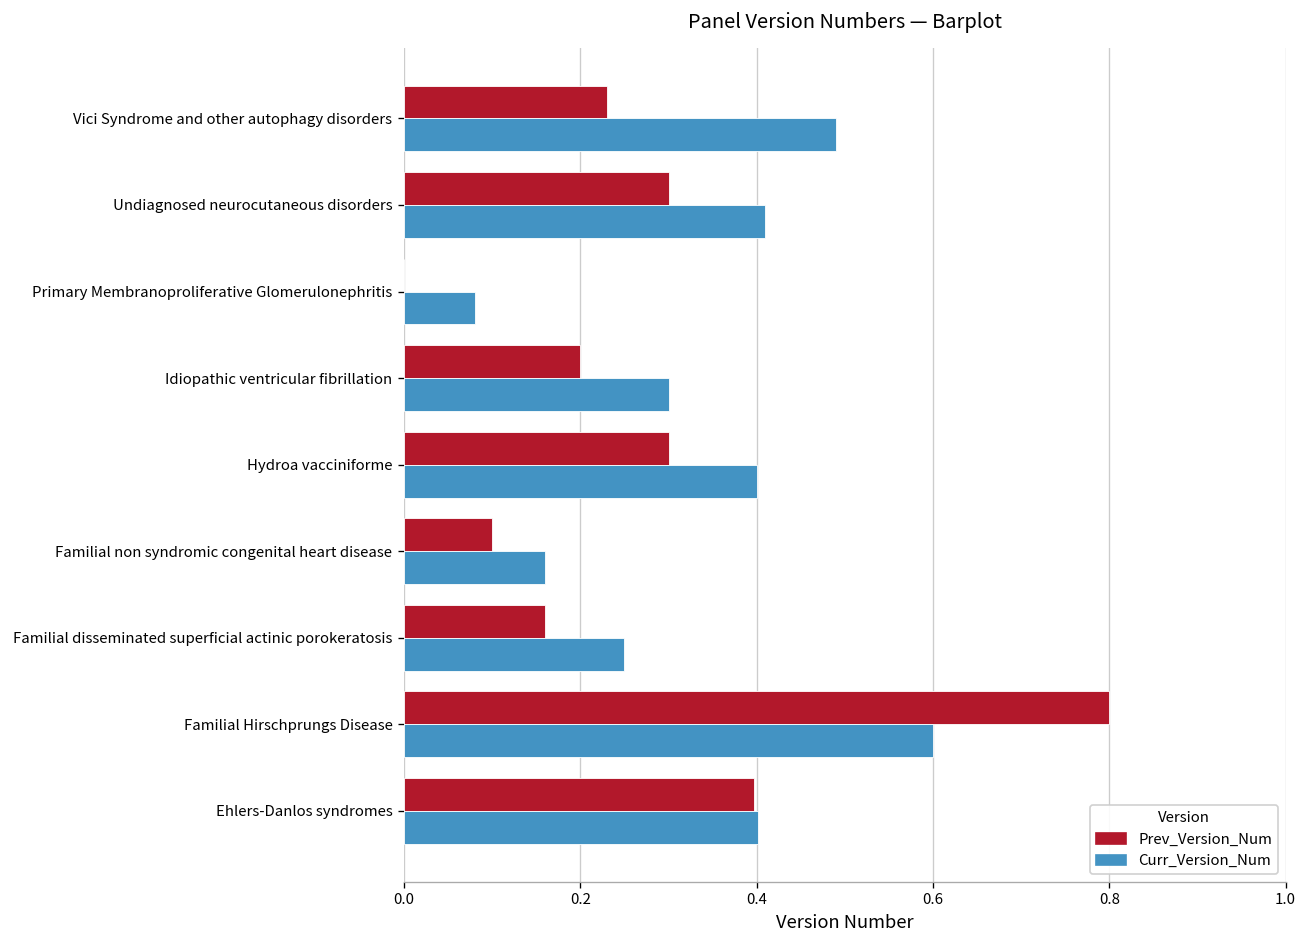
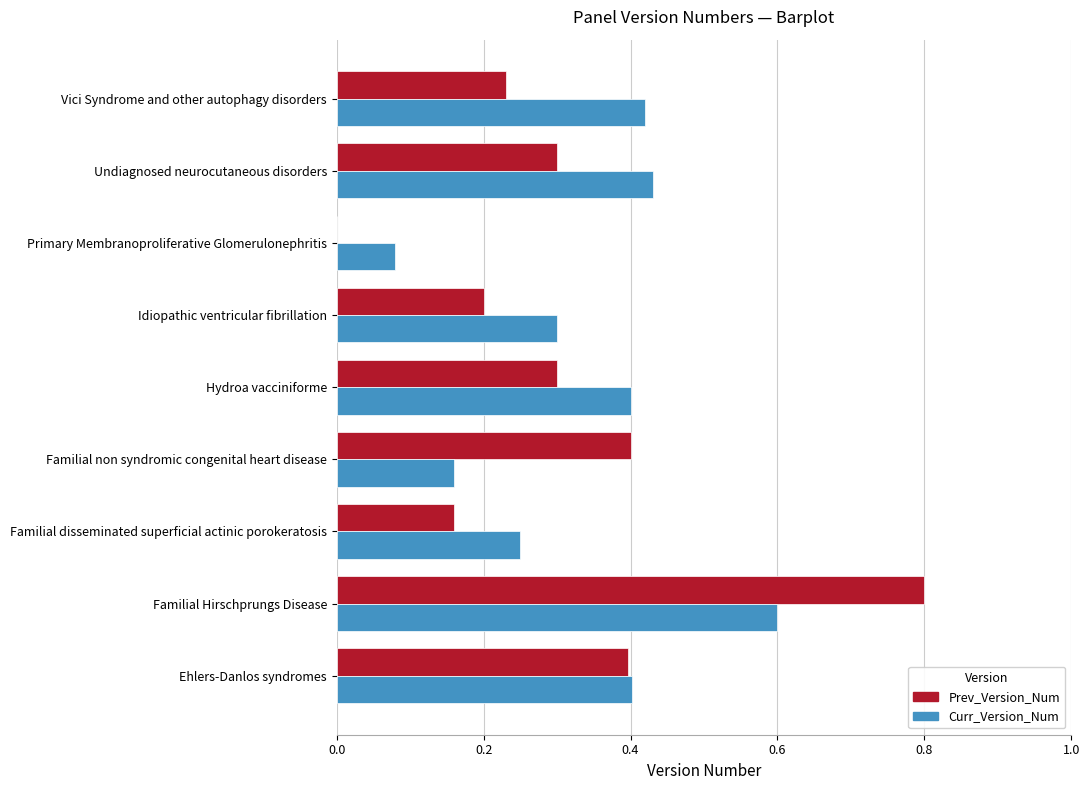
Curr_Version_Num, Vici Syndrome and other autophagy disorders: 0.49 -> 0.42
Curr_Version_Num, Undiagnosed neurocutaneous disorders: 0.41 -> 0.43
Prev_Version_Num, Familial non syndromic congenital heart disease: 0.1 -> 0.4
